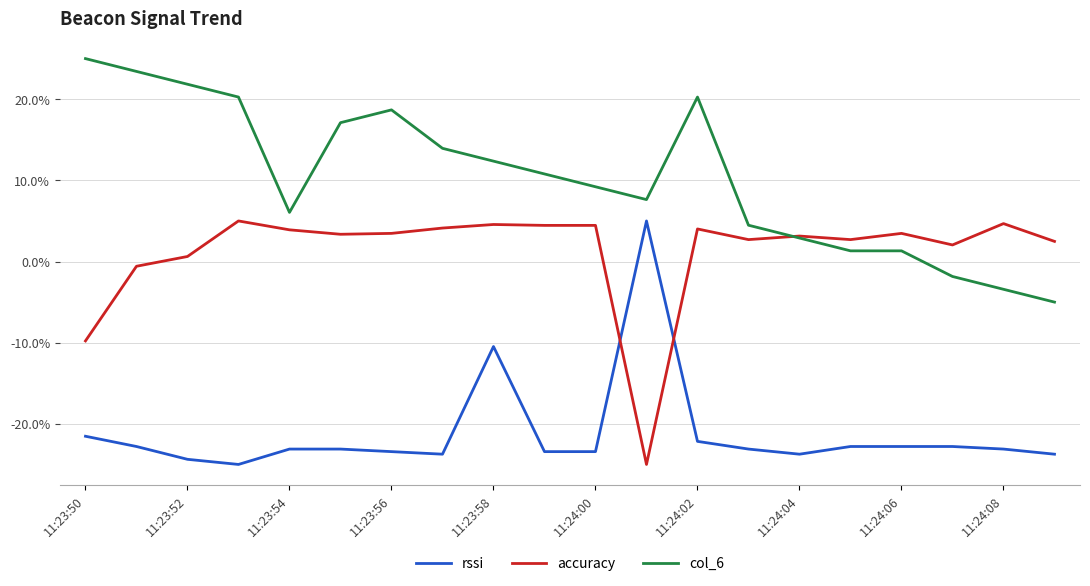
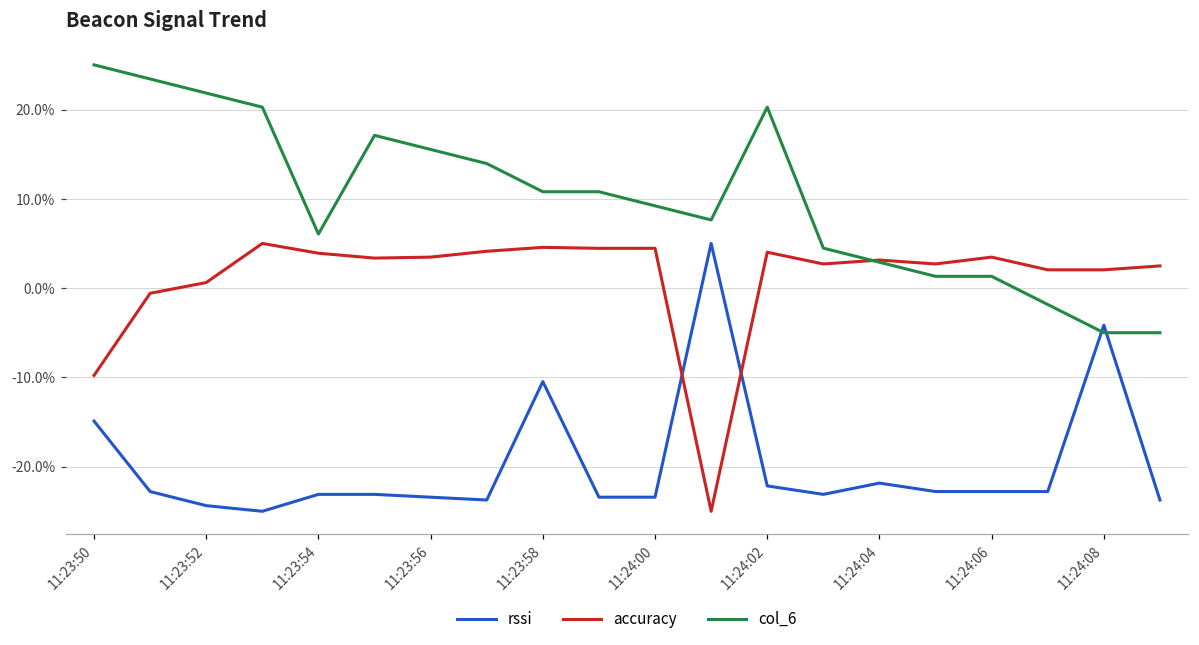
rssi, 11:23:50: -22% -> -15%
col_6, 11:23:56: 19% -> 16%
col_6, 11:23:58: 12% -> 11%
rssi, 11:24:04: -24% -> -22%
rssi, 11:24:08: -23% -> -4%
accuracy, 11:24:08: 5% -> 2%
col_6, 11:24:08: -3% -> -5%
